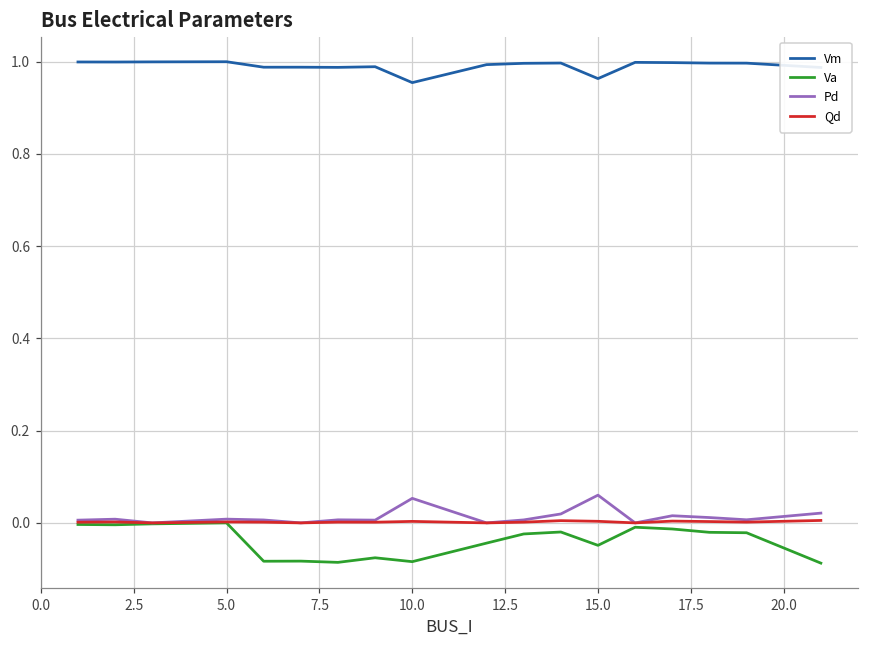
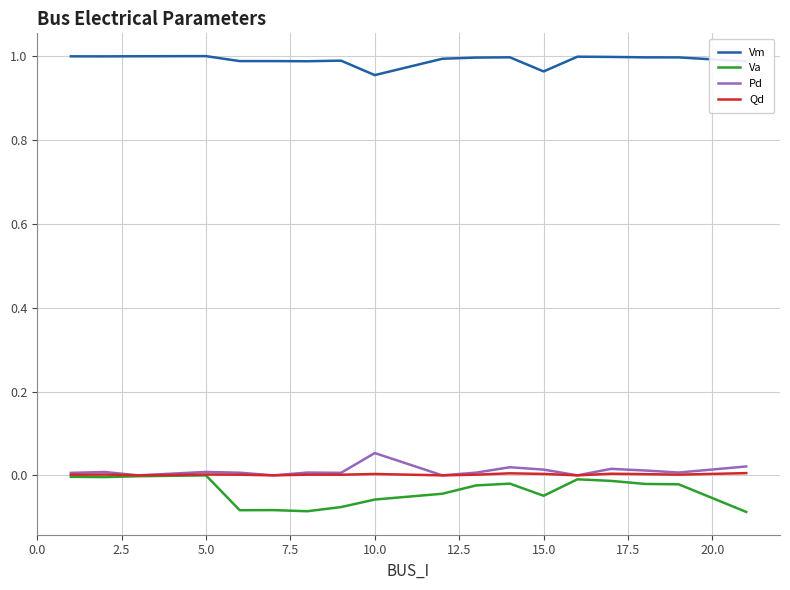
Va, 10.0: -0.08 -> -0.06
Pd, 15.0: 0.06 -> 0.01
